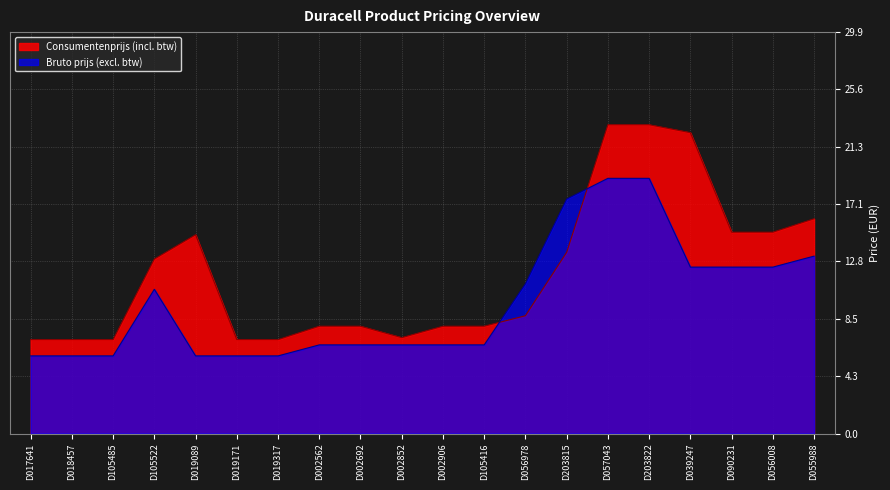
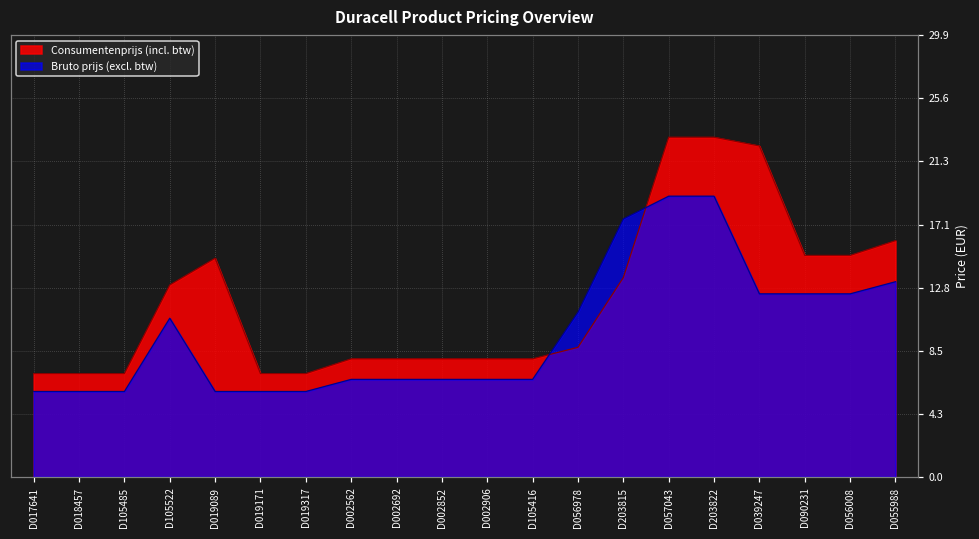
Consumentenprijs (incl. btw), D002852: 7.1 -> 8.0
